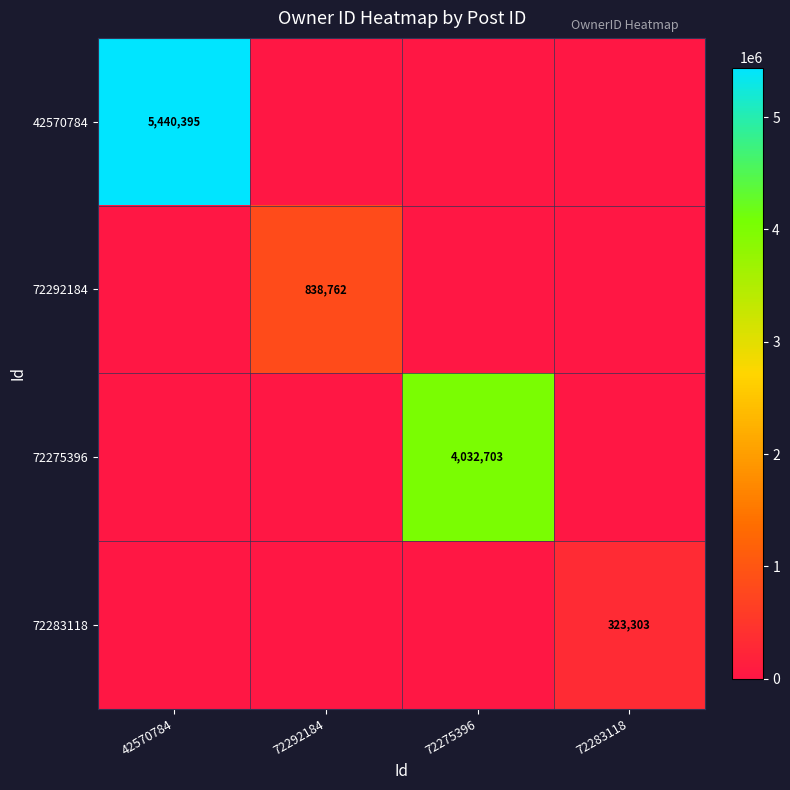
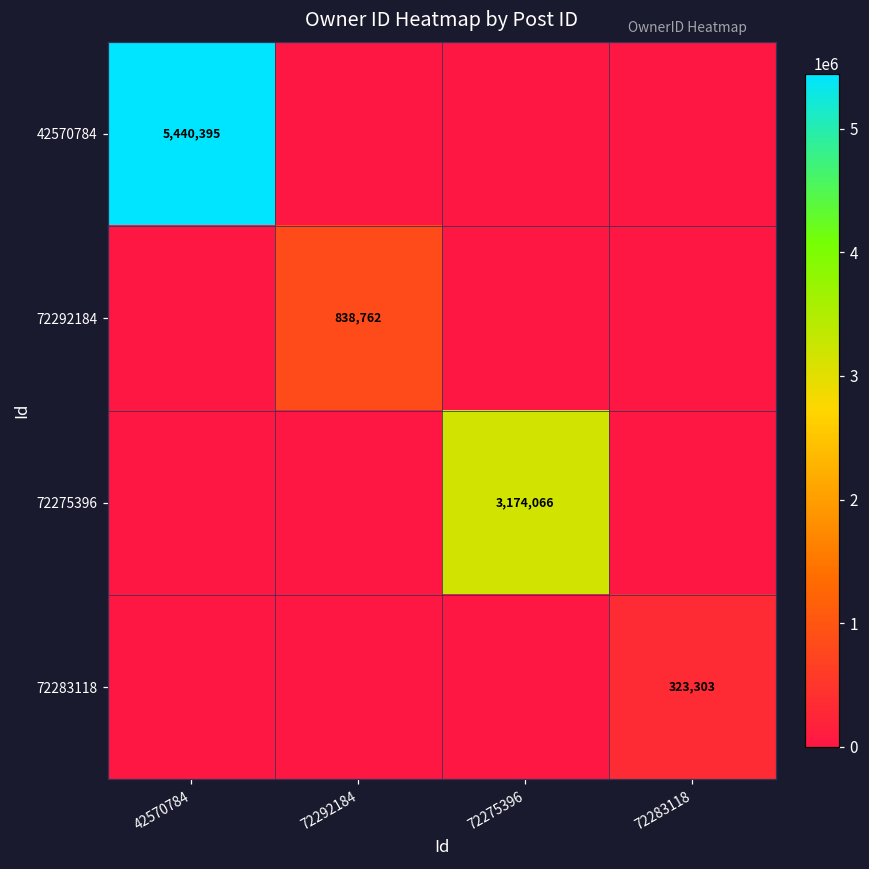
72275396, 72275396: 4,032,703 -> 3,174,066
